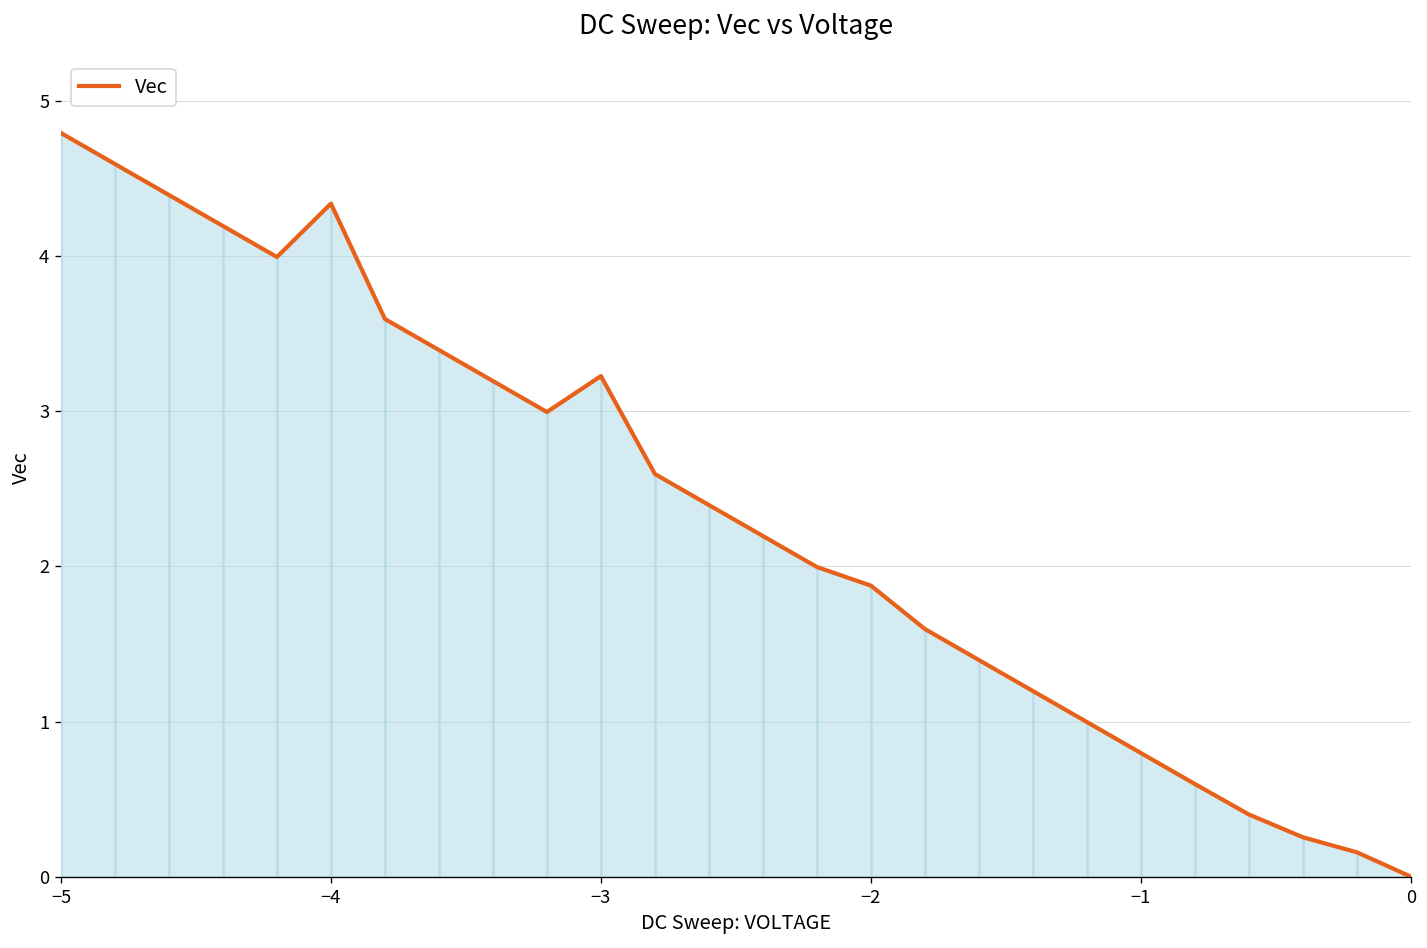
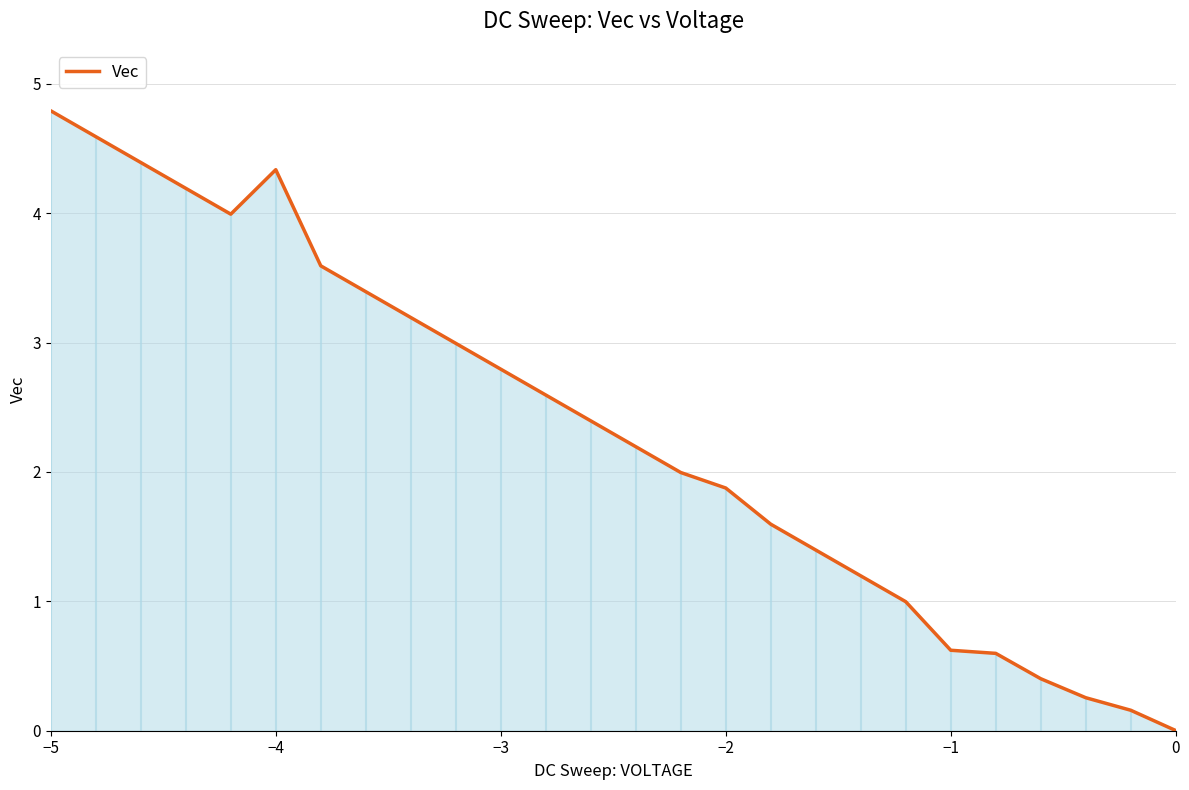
Vec, −3: 3.23 -> 2.79
Vec, −1: 0.80 -> 0.62
